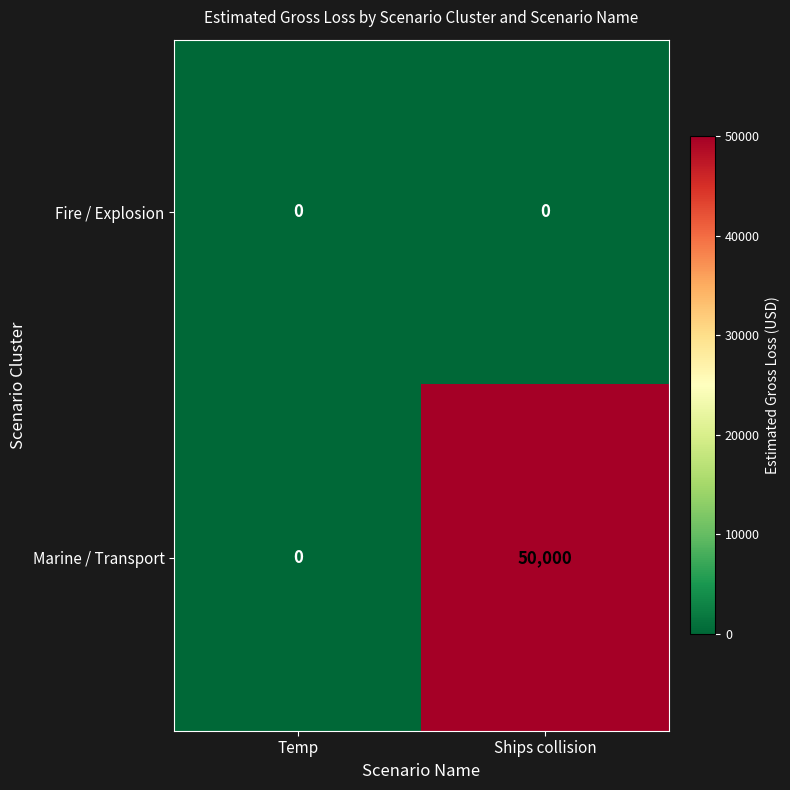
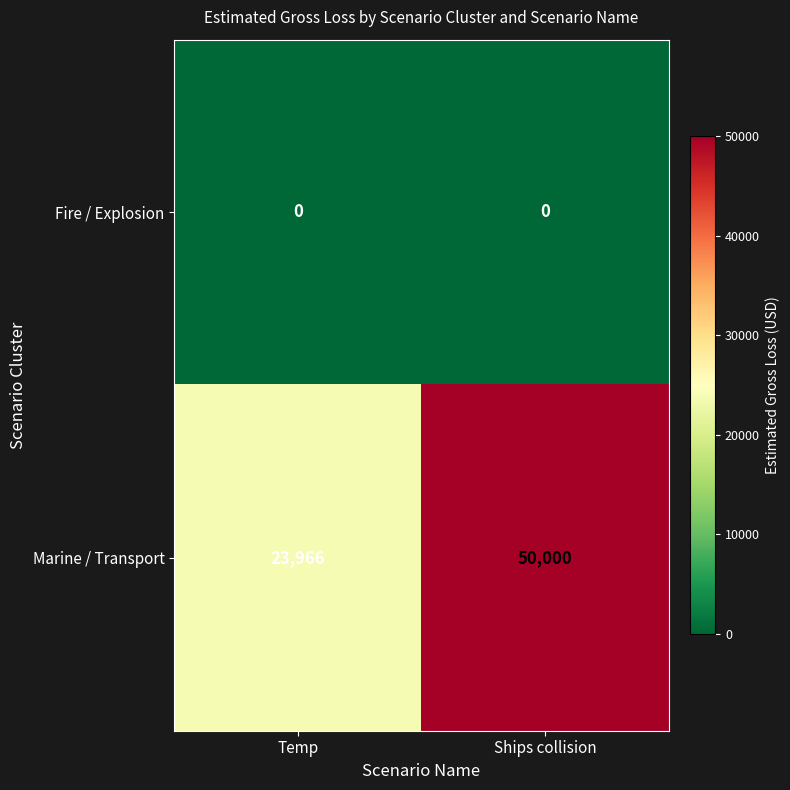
Marine / Transport, Temp: 0 -> 23,966
